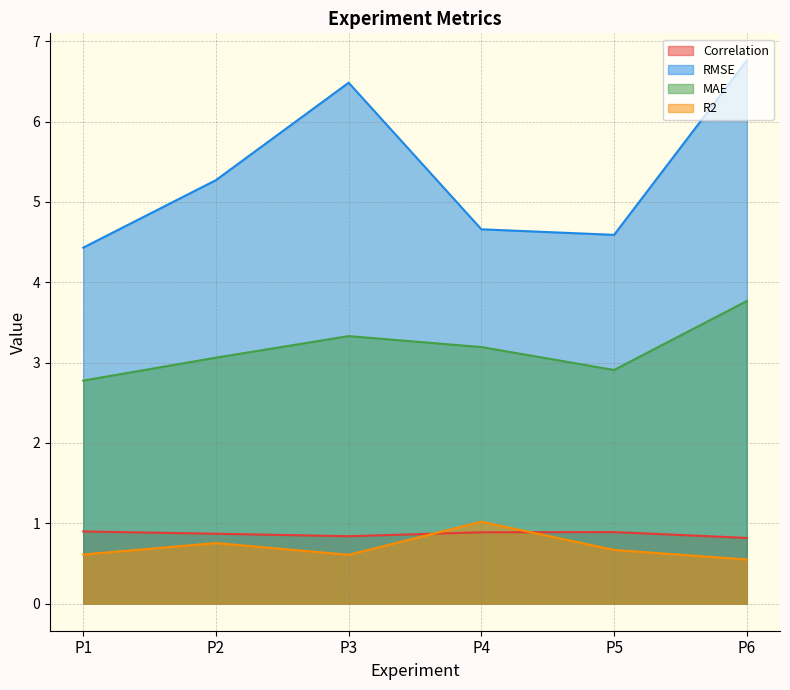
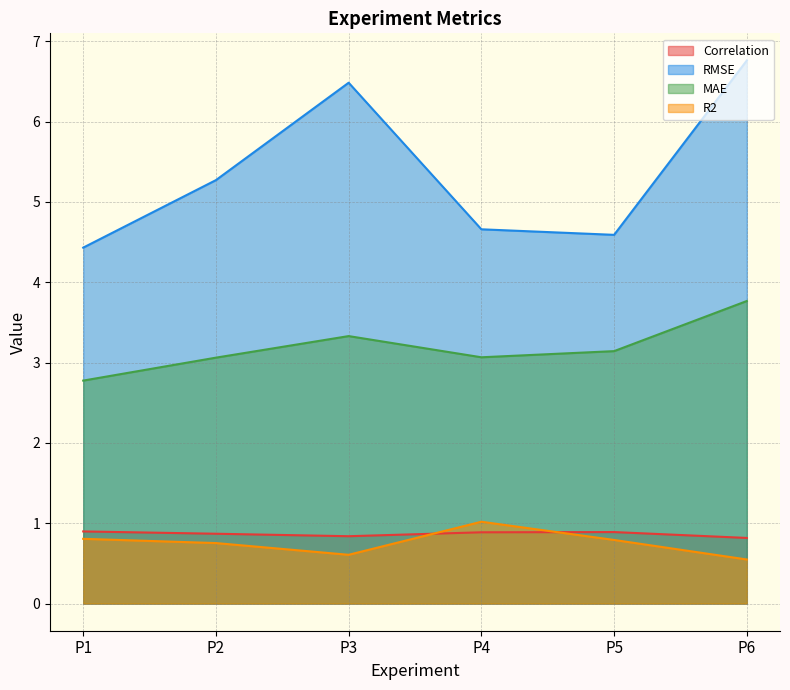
R2, P1: 0.6 -> 0.8
MAE, P4: 3.2 -> 3.1
MAE, P5: 2.9 -> 3.1
R2, P5: 0.7 -> 0.8
